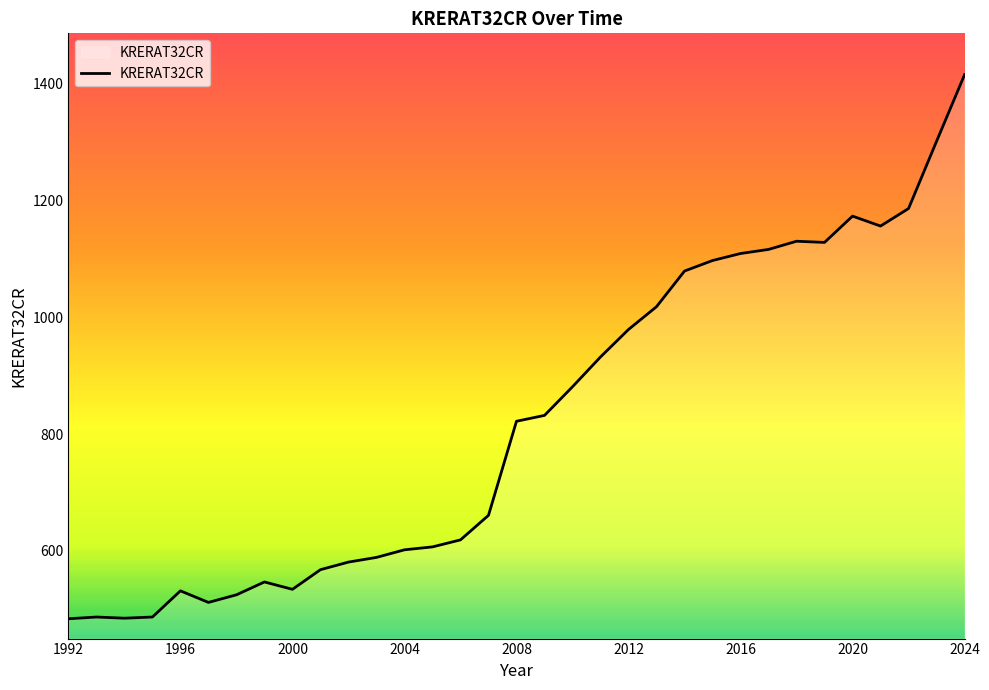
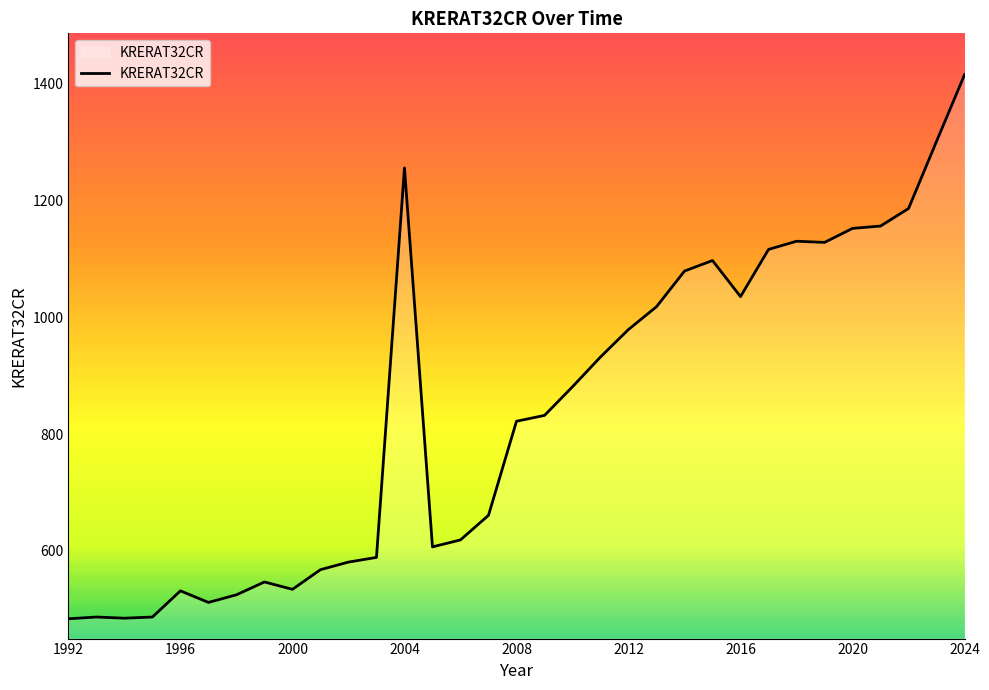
2004: 600 -> 1260
2016: 1110 -> 1040
2020: 1170 -> 1150
